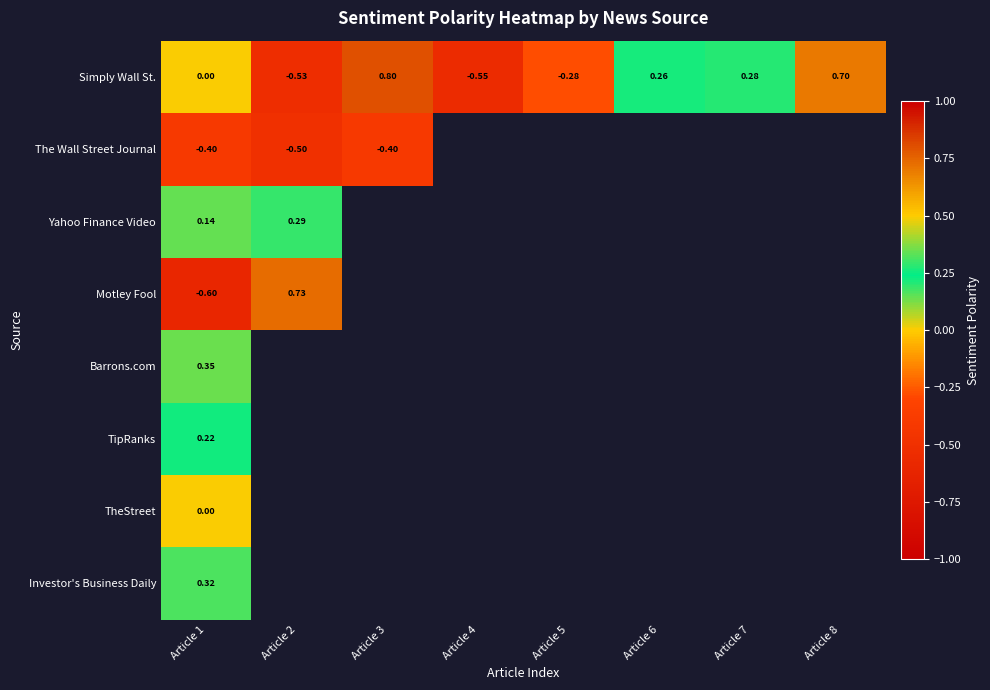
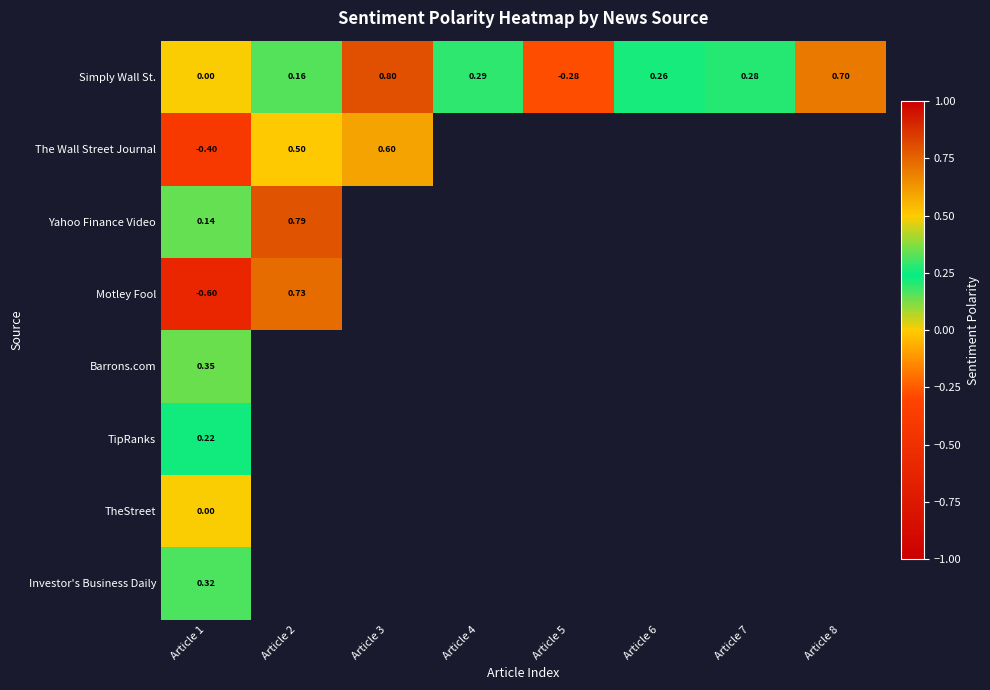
Simply Wall St., Article 2: -0.53 -> 0.16
Simply Wall St., Article 4: -0.55 -> 0.29
The Wall Street Journal, Article 2: -0.50 -> 0.50
The Wall Street Journal, Article 3: -0.40 -> 0.60
Yahoo Finance Video, Article 2: 0.29 -> 0.79
